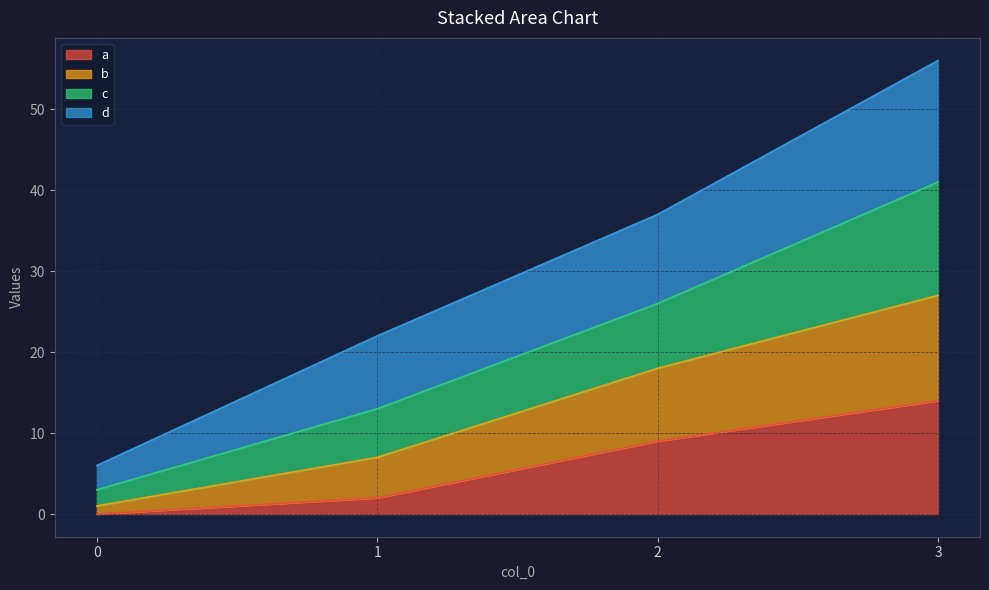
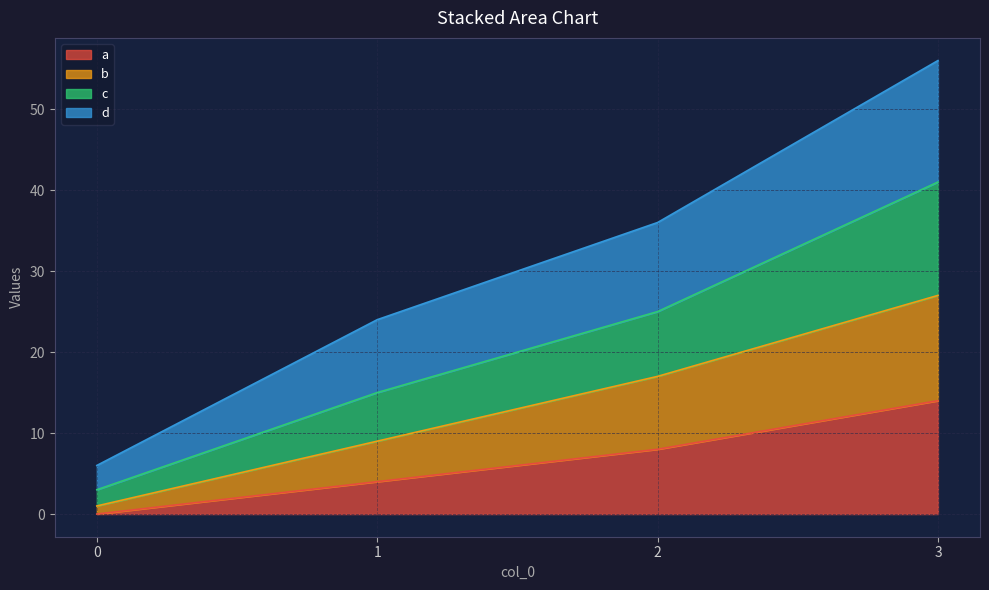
a, 1: 2 -> 4
a, 2: 9 -> 8
